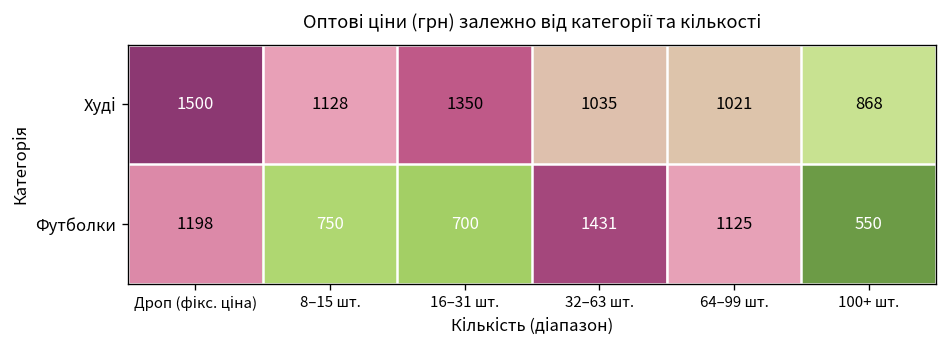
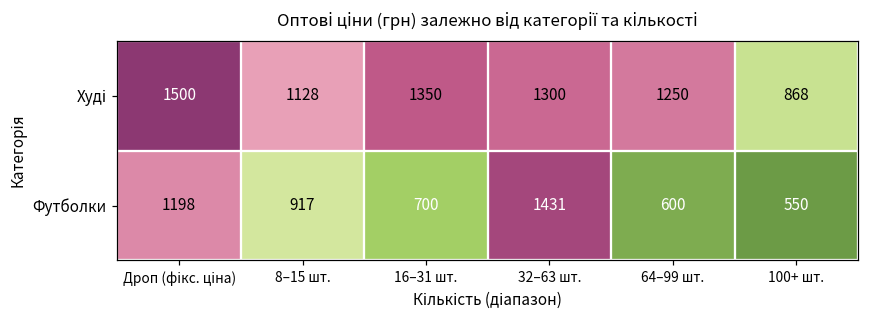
Худі, 32–63 шт.: 1035 -> 1300
Худі, 64–99 шт.: 1021 -> 1250
Футболки, 8–15 шт.: 750 -> 917
Футболки, 64–99 шт.: 1125 -> 600
